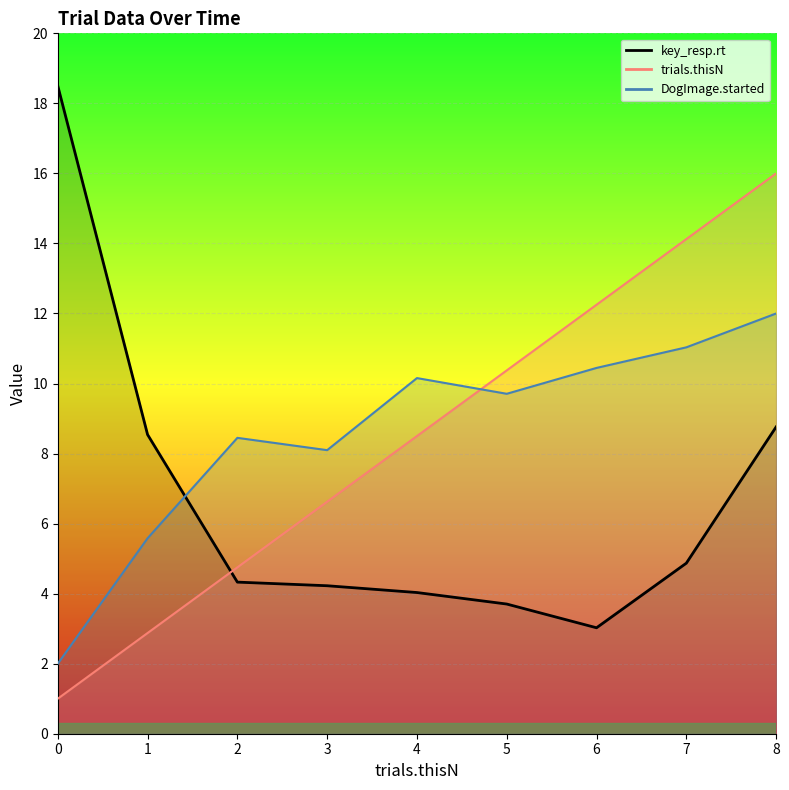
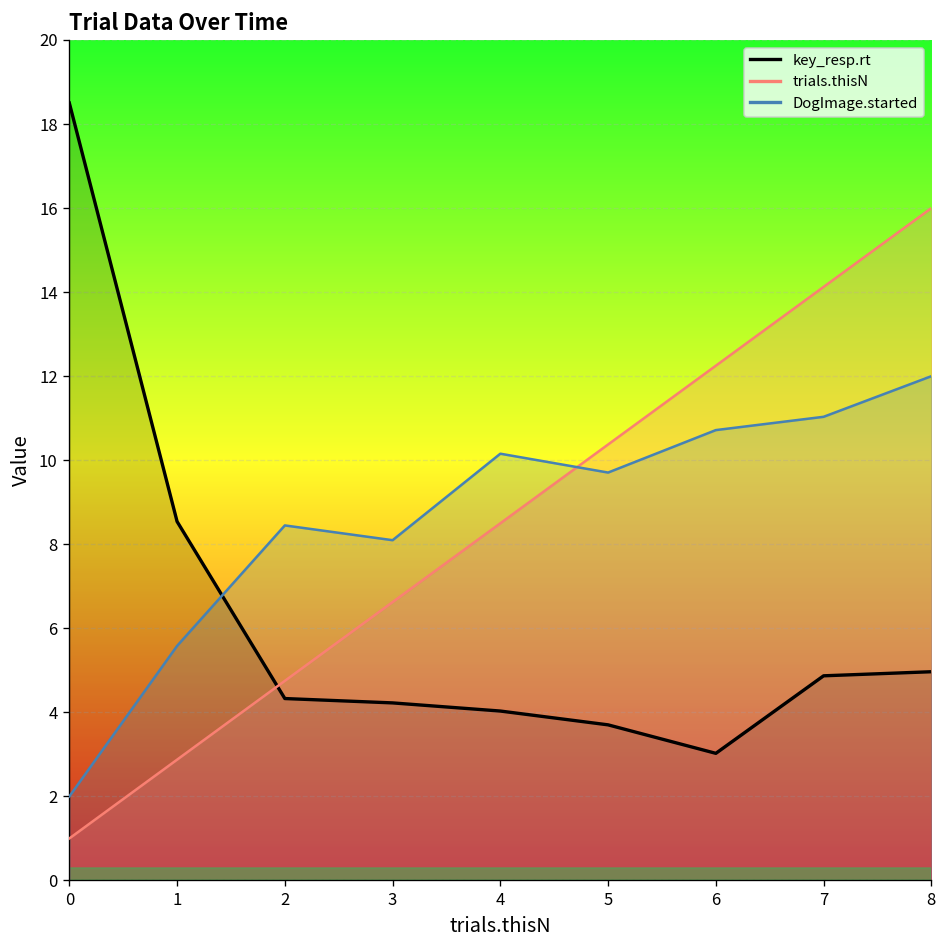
DogImage.started, 6: 10.4 -> 10.7
key_resp.rt, 8: 8.8 -> 5.0
